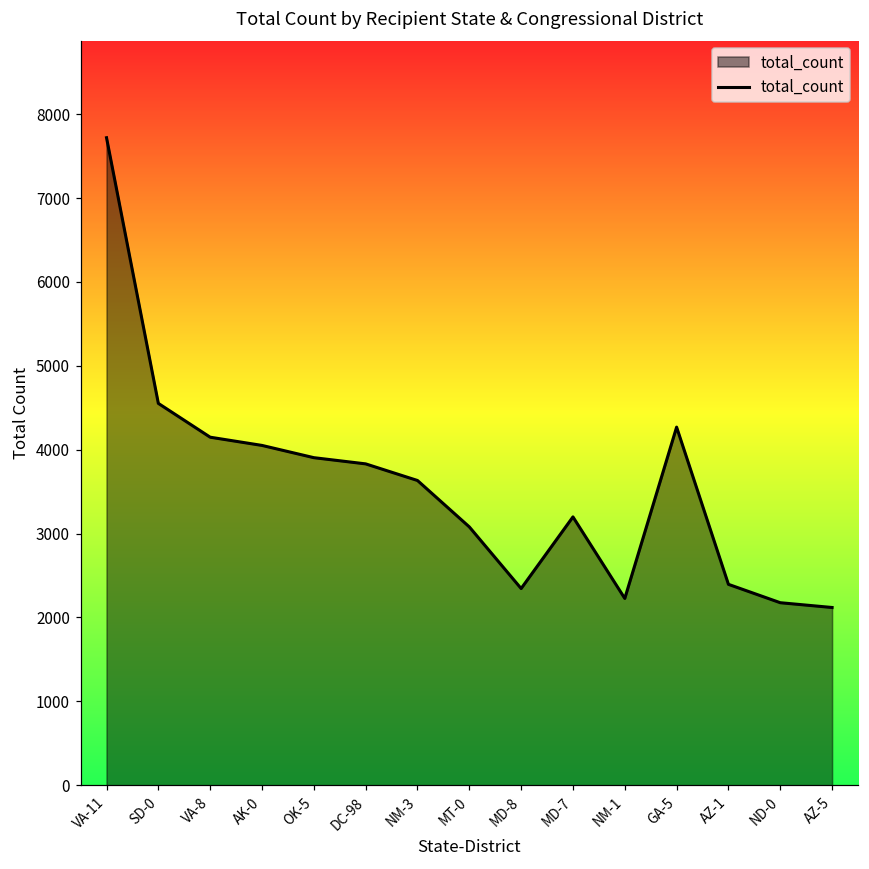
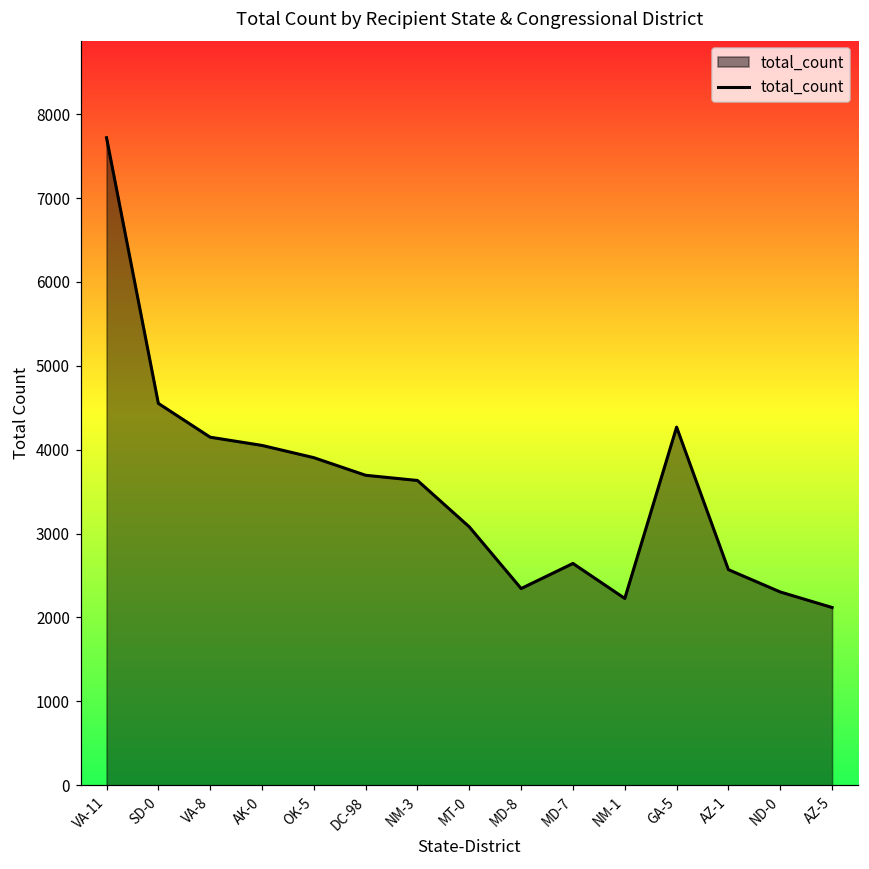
DC-98: 3800 -> 3700
MD-7: 3200 -> 2600
AZ-1: 2400 -> 2600
ND-0: 2200 -> 2300
